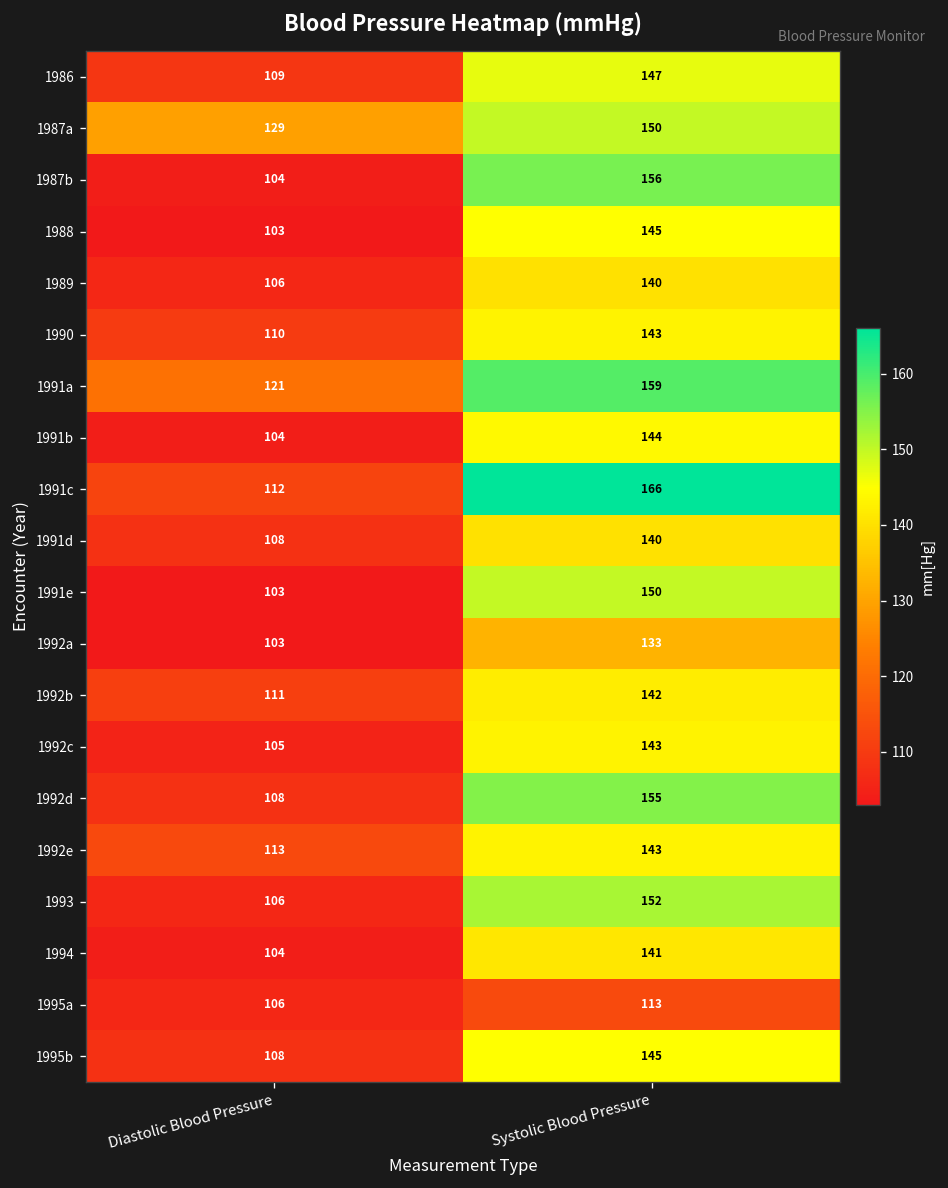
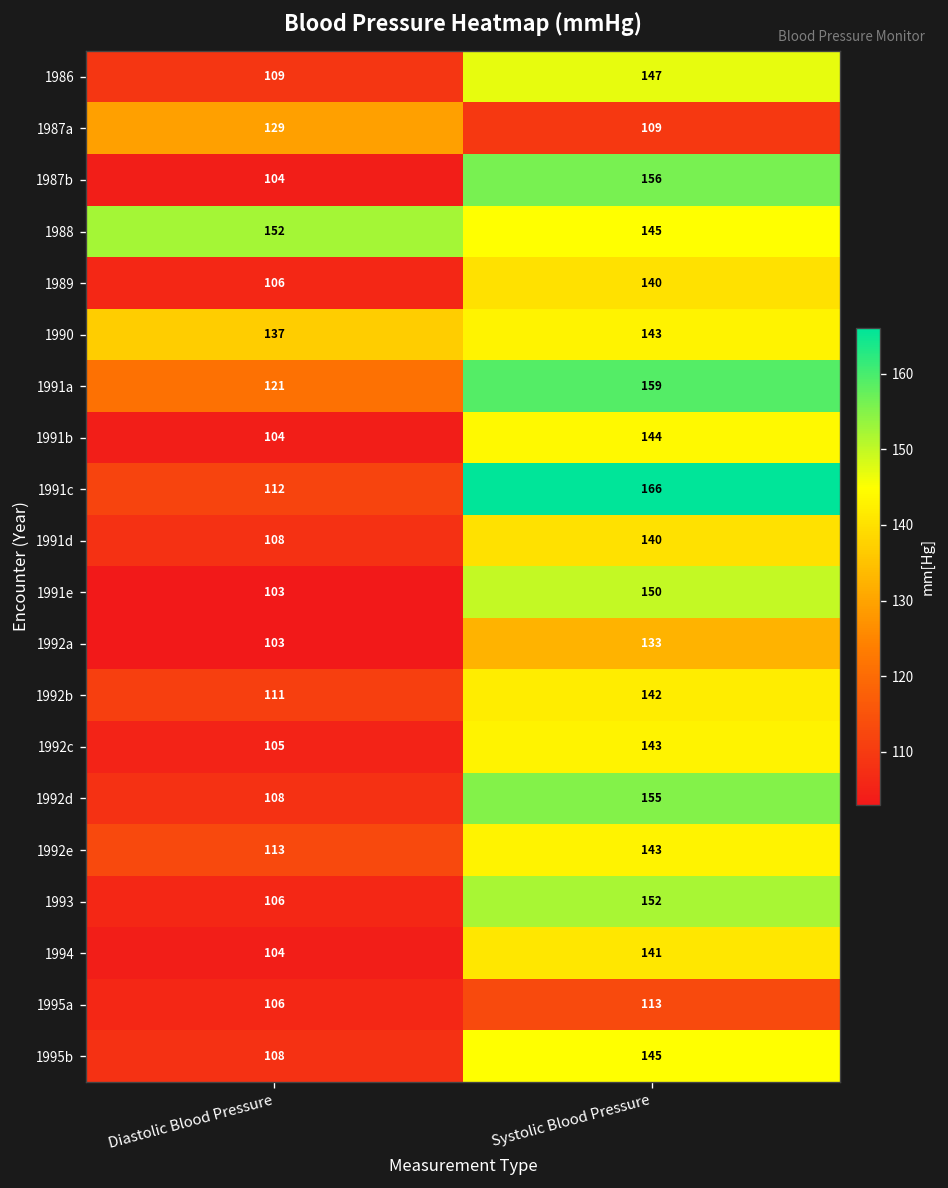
1987a, Systolic Blood Pressure: 150 -> 109
1988, Diastolic Blood Pressure: 103 -> 152
1990, Diastolic Blood Pressure: 110 -> 137
